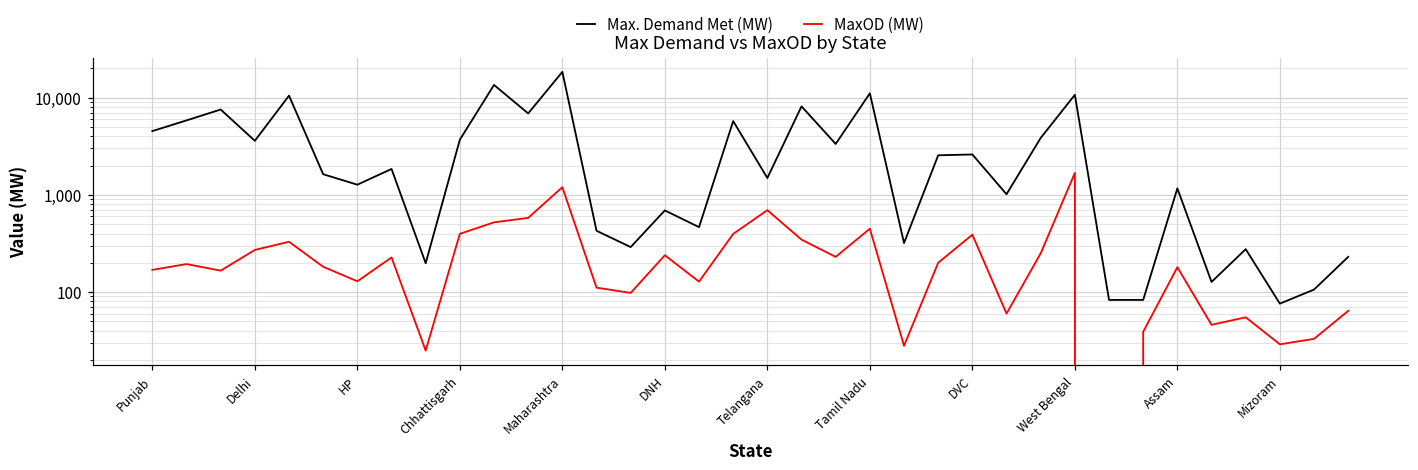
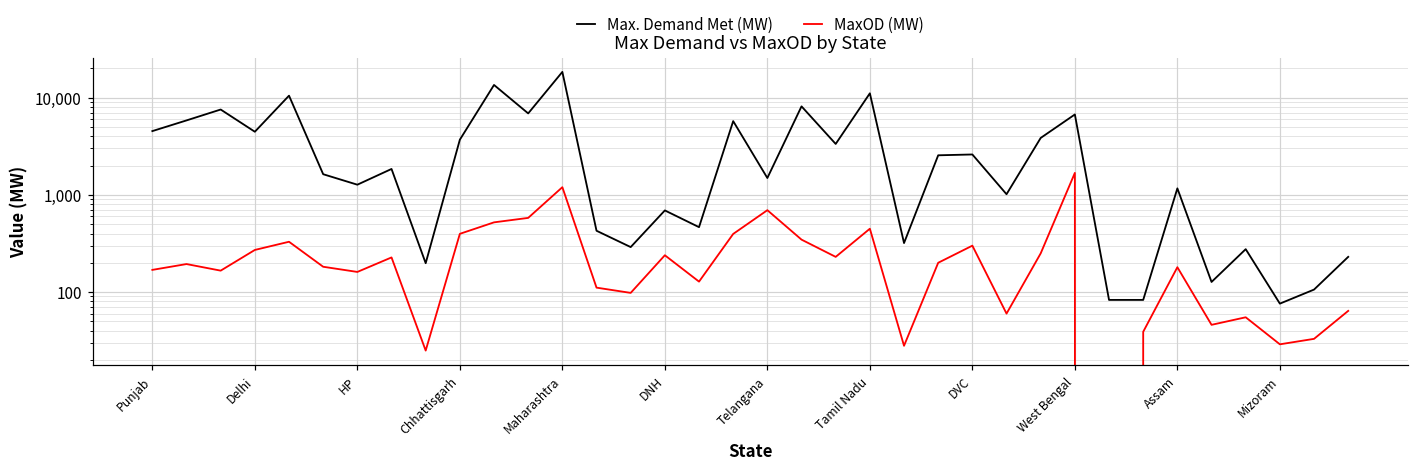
Max. Demand Met (MW), Delhi: 3,600 -> 4,000
MaxOD (MW), HP: 130 -> 160
MaxOD (MW), DVC: 400 -> 300
Max. Demand Met (MW), West Bengal: 11,000 -> 7,000
